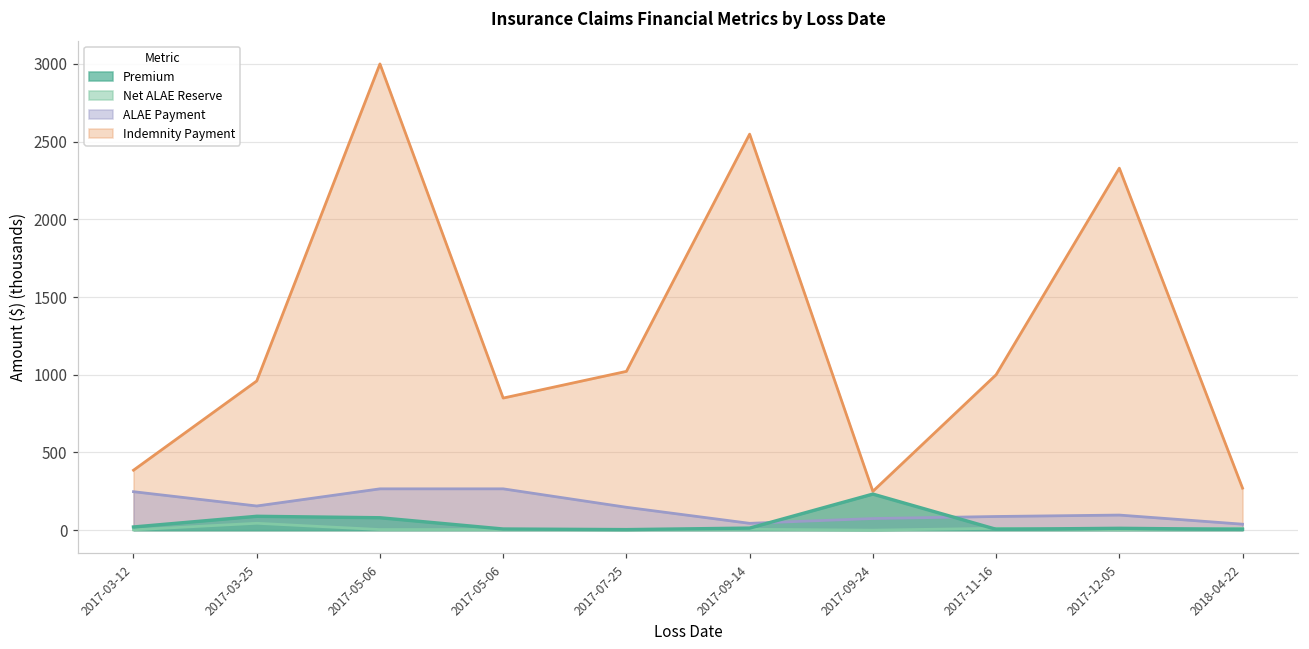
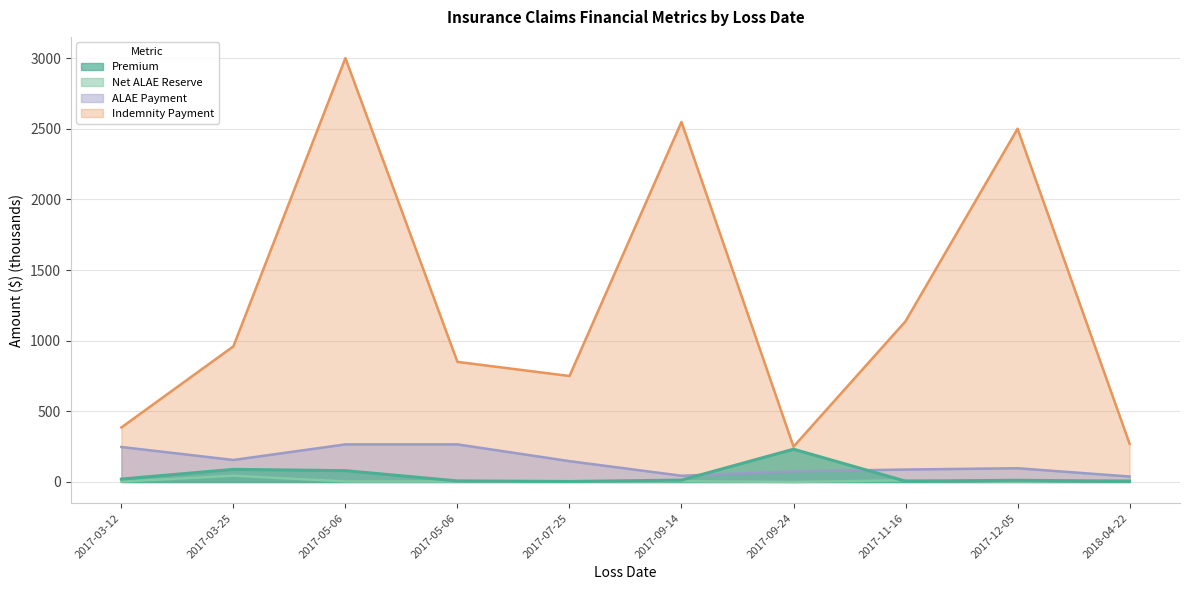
Indemnity Payment, 2017-07-25: 1020 -> 750
Indemnity Payment, 2017-11-16: 1000 -> 1140
Indemnity Payment, 2017-12-05: 2330 -> 2500
